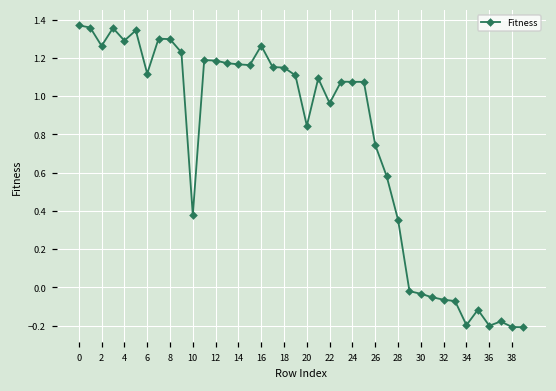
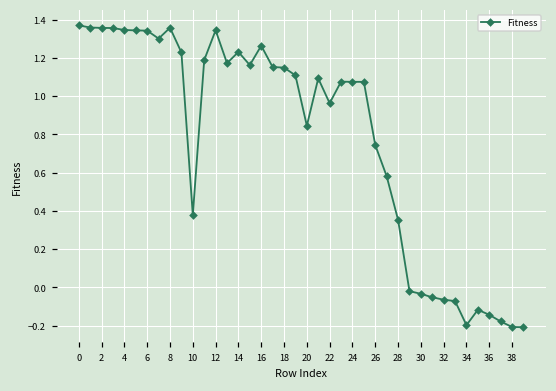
2: 1.26 -> 1.36
4: 1.29 -> 1.35
6: 1.12 -> 1.34
8: 1.30 -> 1.36
12: 1.19 -> 1.34
14: 1.17 -> 1.23
36: -0.20 -> -0.14
